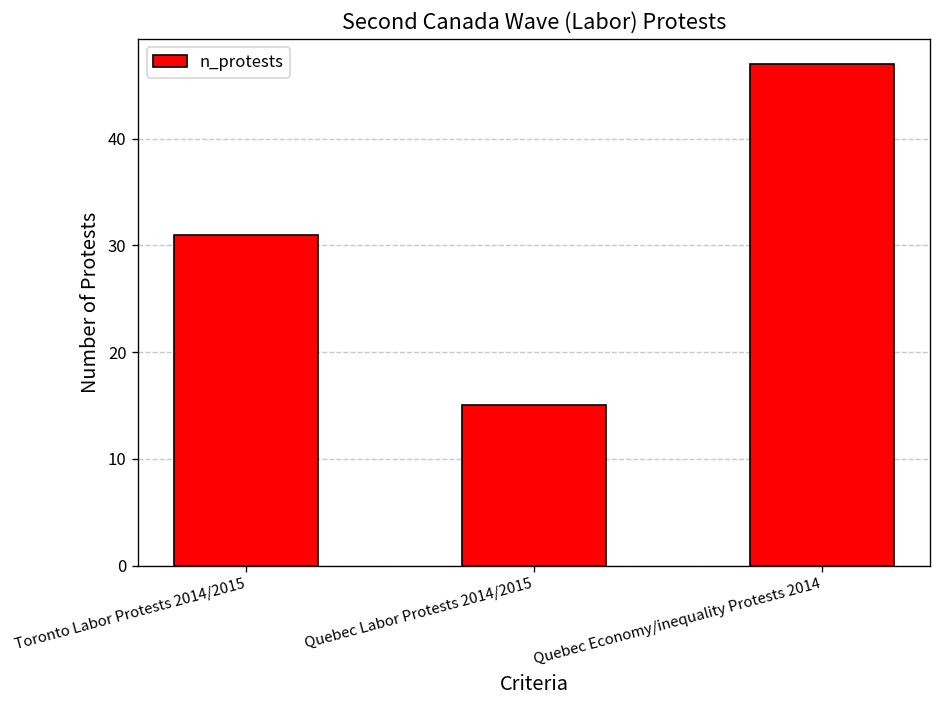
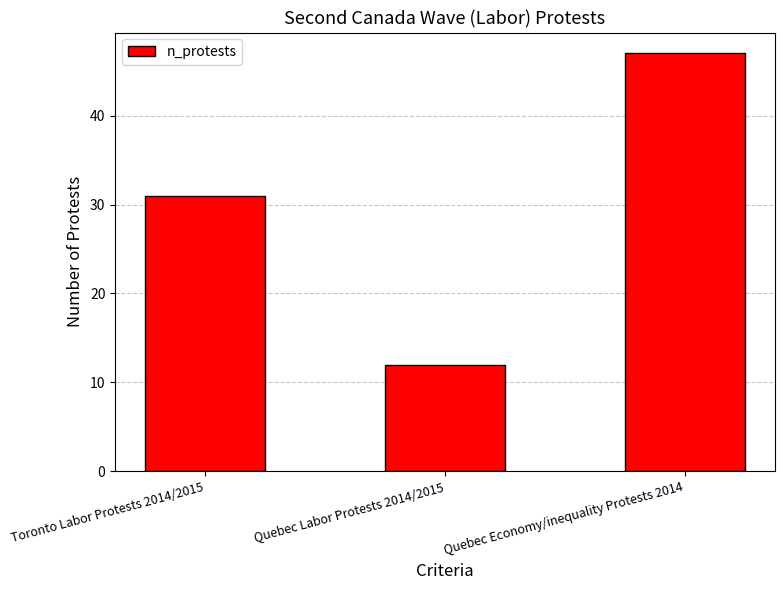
Quebec Labor Protests 2014/2015: 15 -> 12
